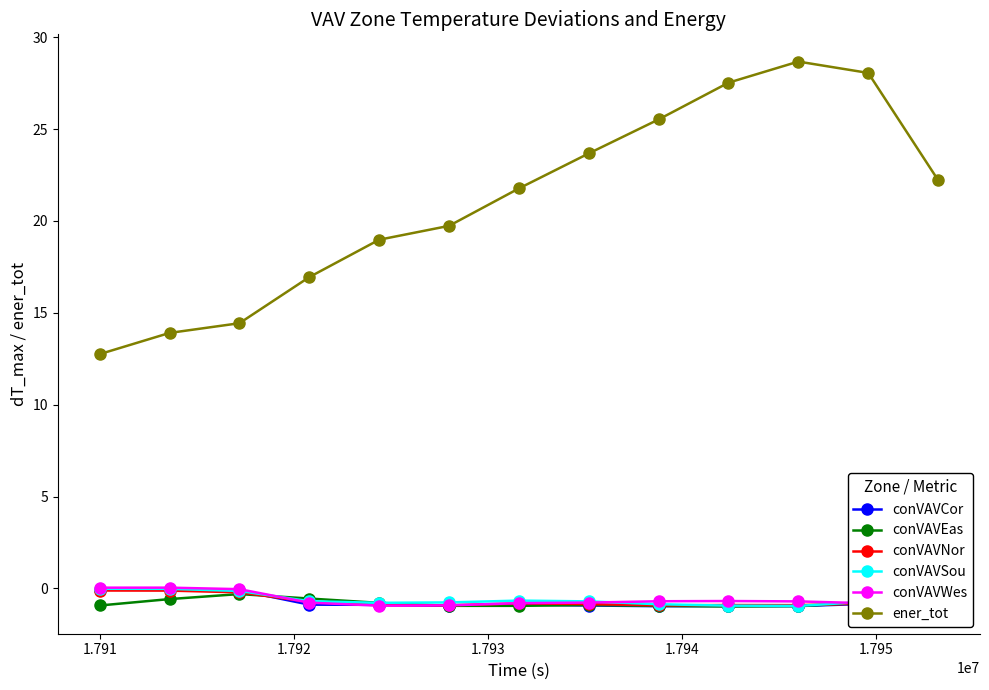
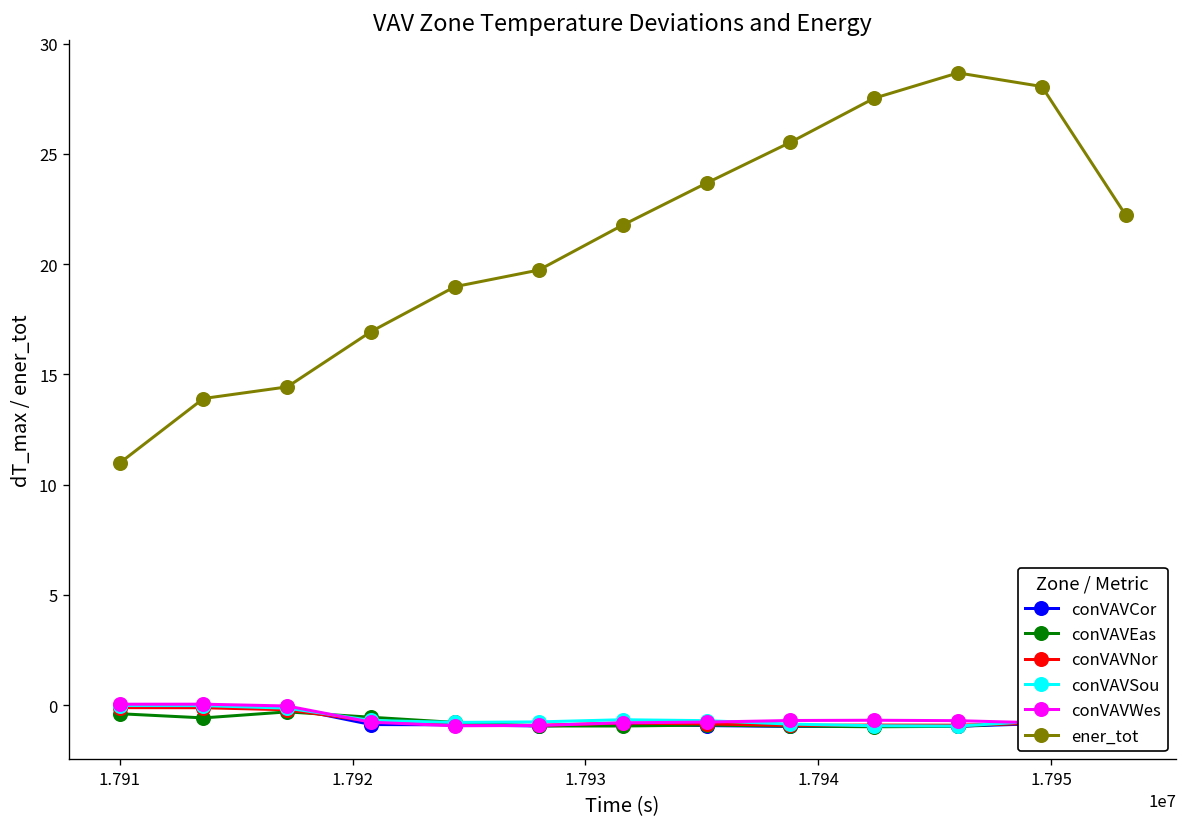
conVAVEas, 1.791: -0.9 -> -0.4
ener_tot, 1.791: 12.8 -> 11.0
